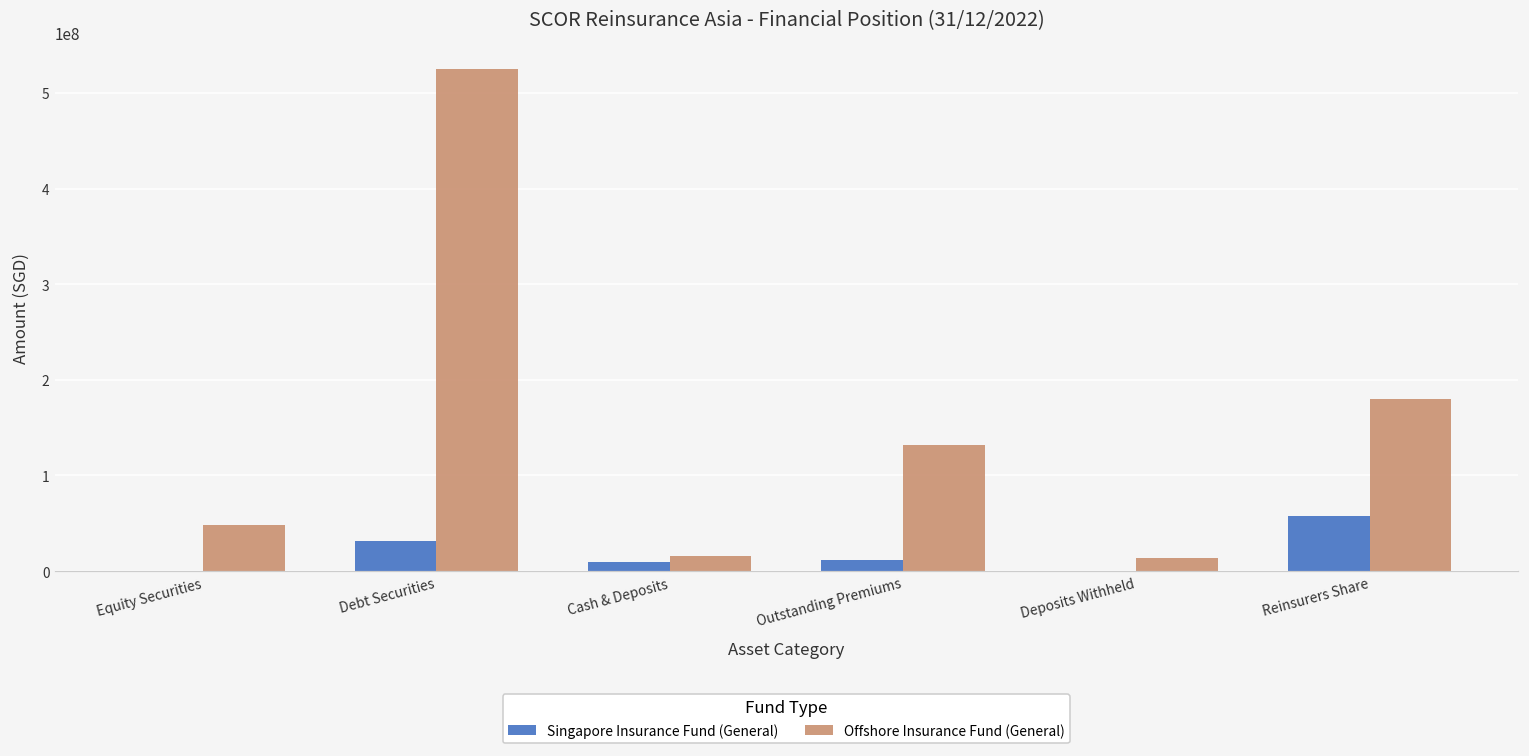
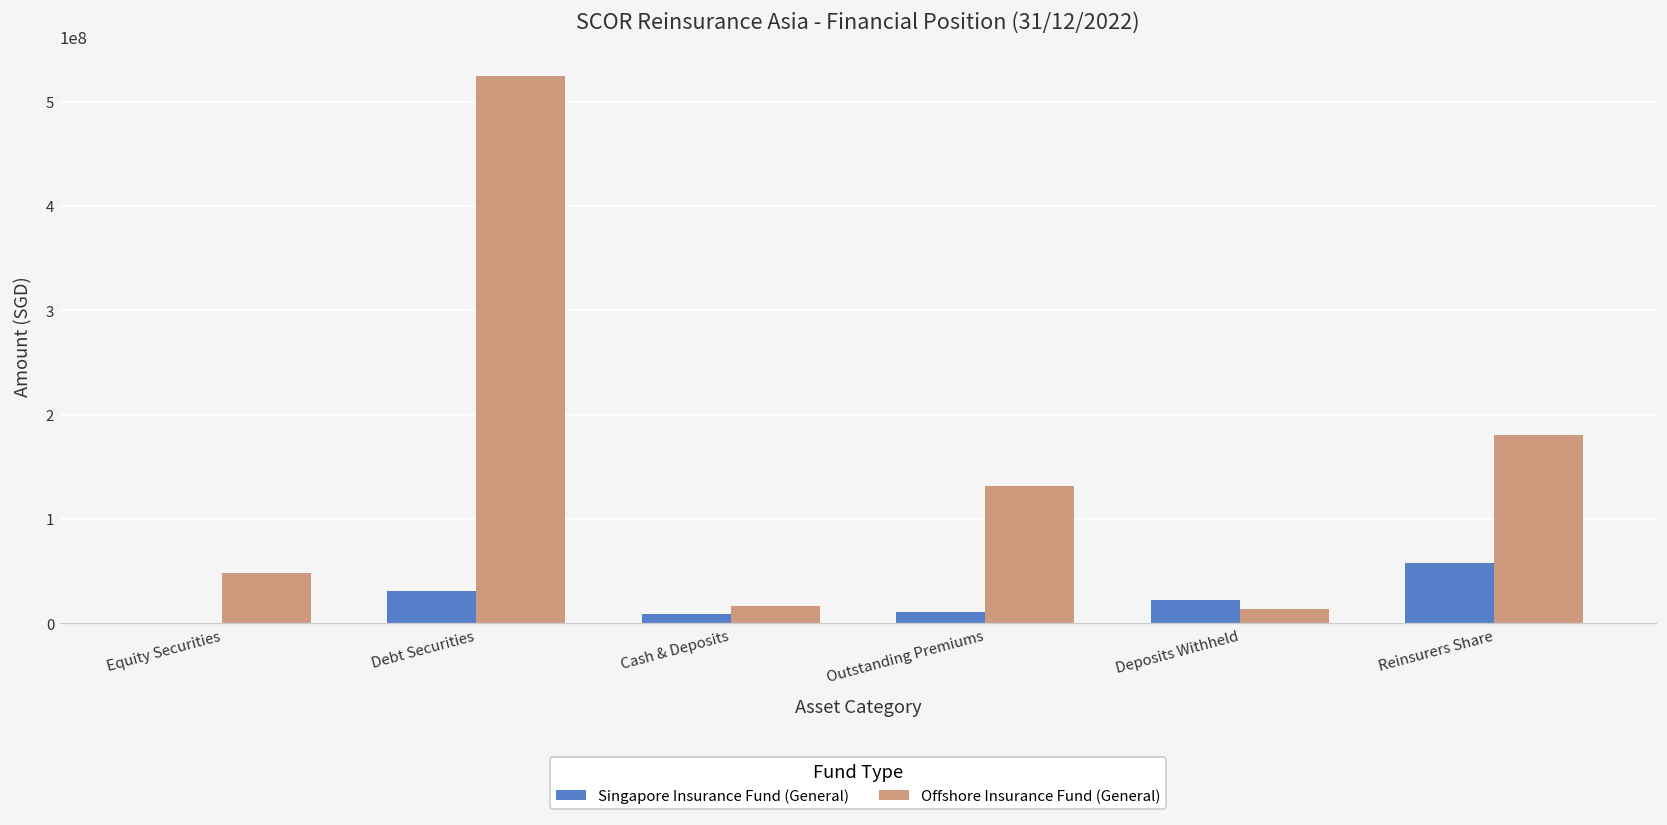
Singapore Insurance Fund (General), Deposits Withheld: 0 -> 20000000
